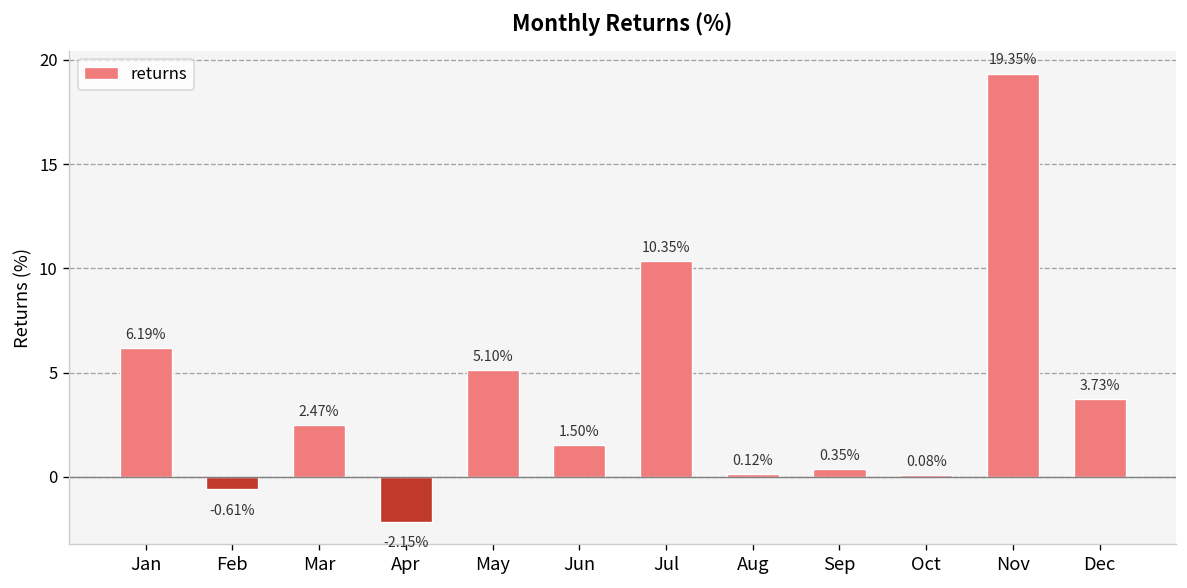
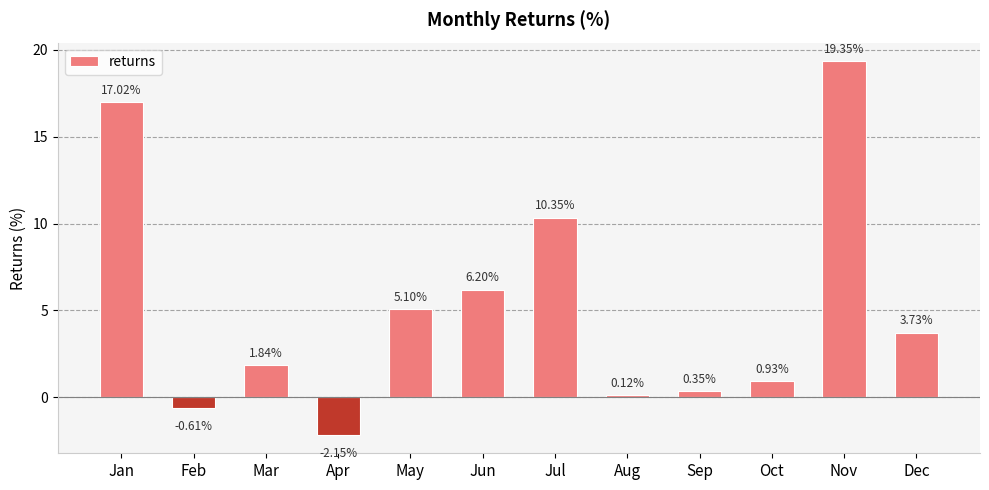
Jan: 6.19% -> 17.02%
Mar: 2.47% -> 1.84%
Jun: 1.50% -> 6.20%
Oct: 0.08% -> 0.93%
